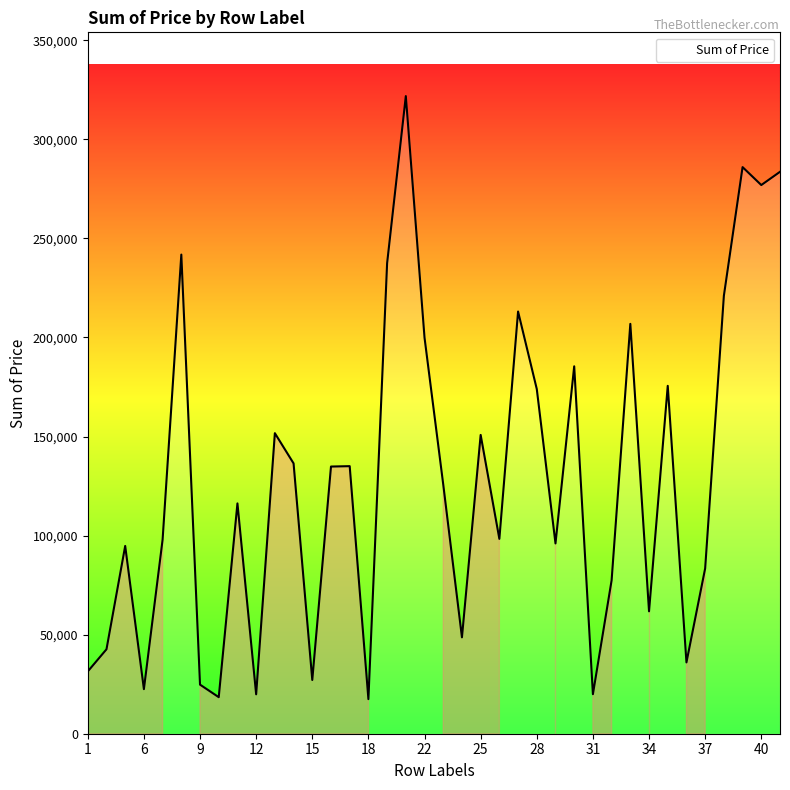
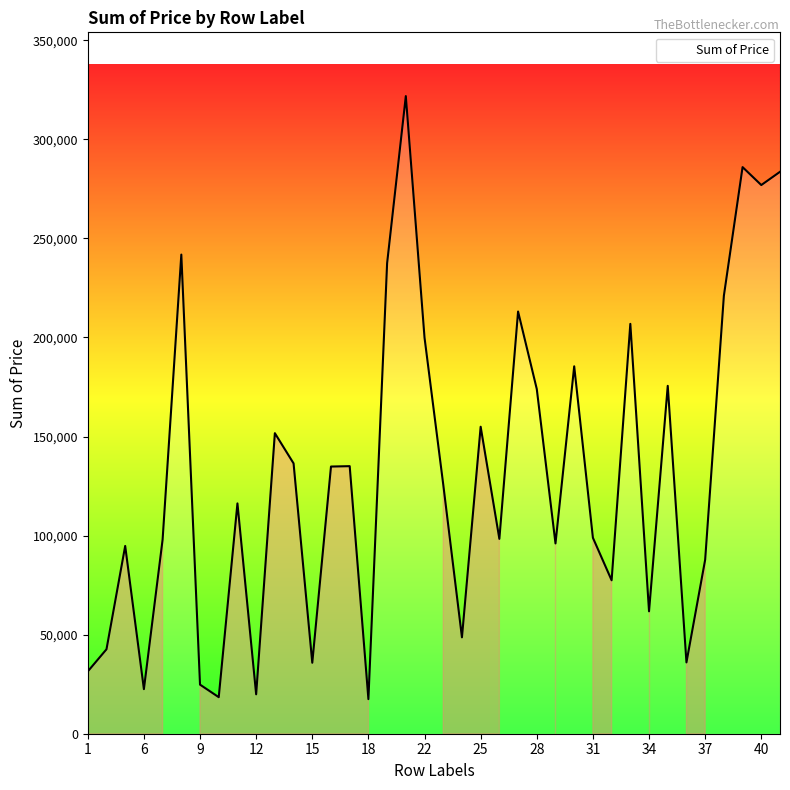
15: 27,000 -> 36,000
25: 151,000 -> 155,000
31: 20,000 -> 99,000
37: 83,000 -> 88,000
